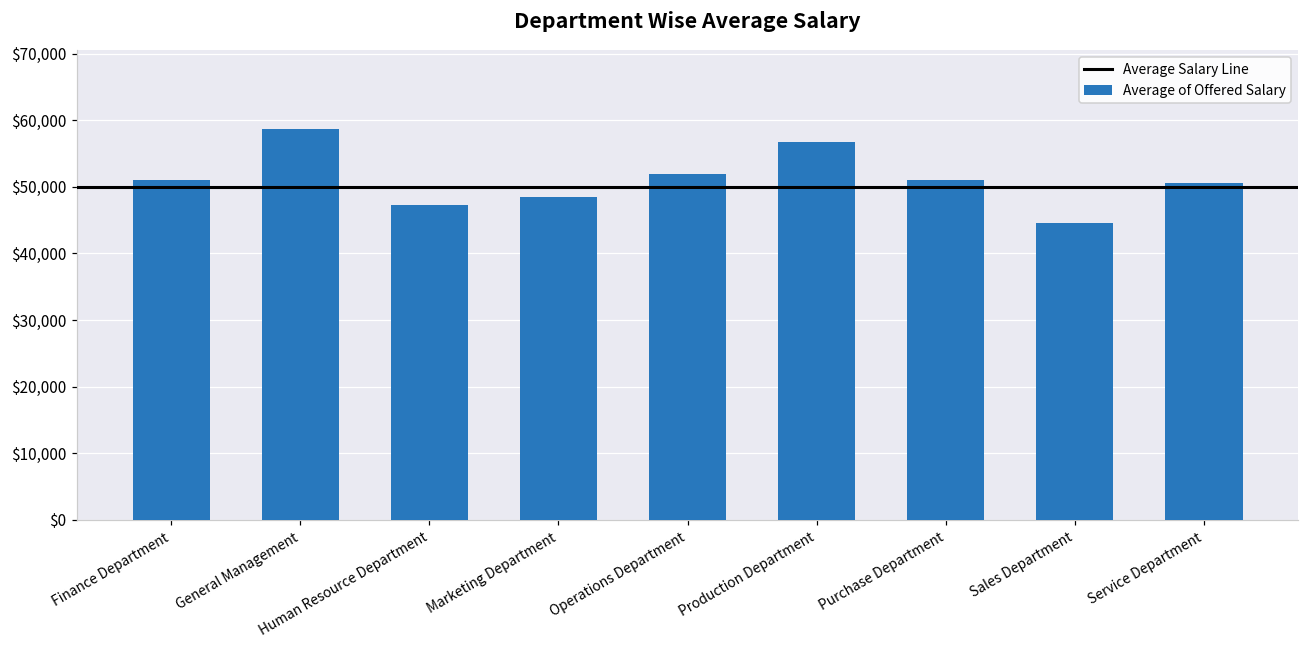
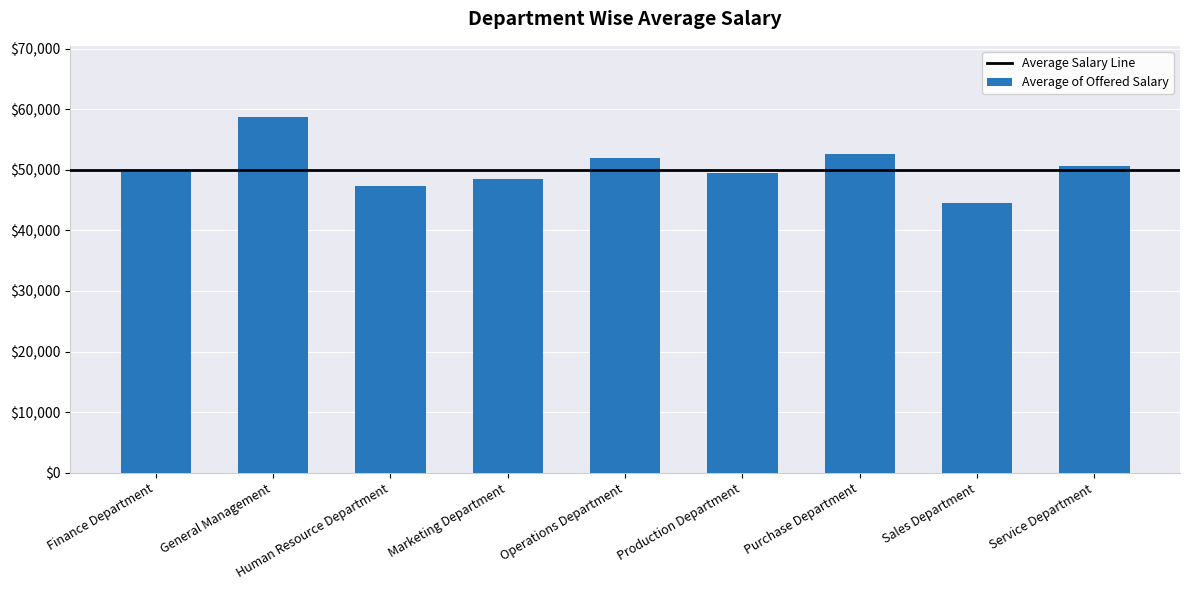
Finance Department: $51,000 -> $50,000
Production Department: $57,000 -> $49,000
Purchase Department: $51,000 -> $53,000
